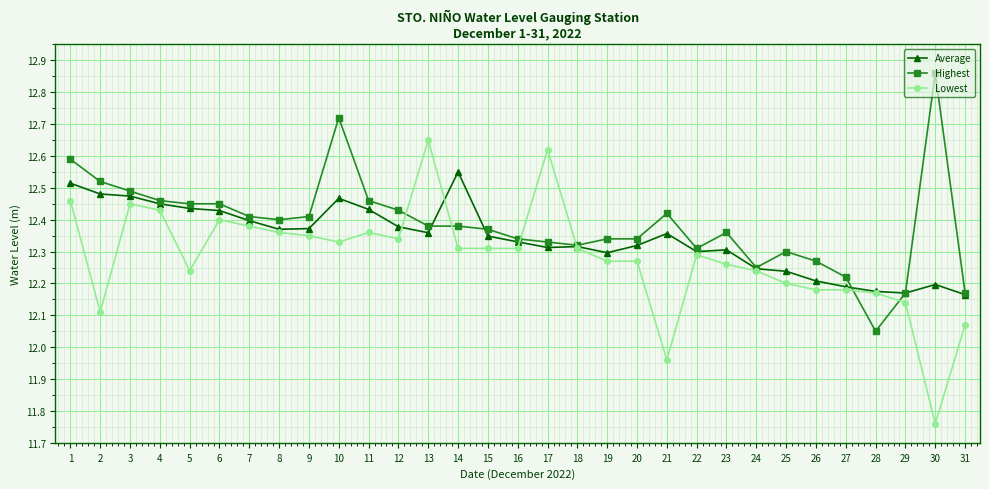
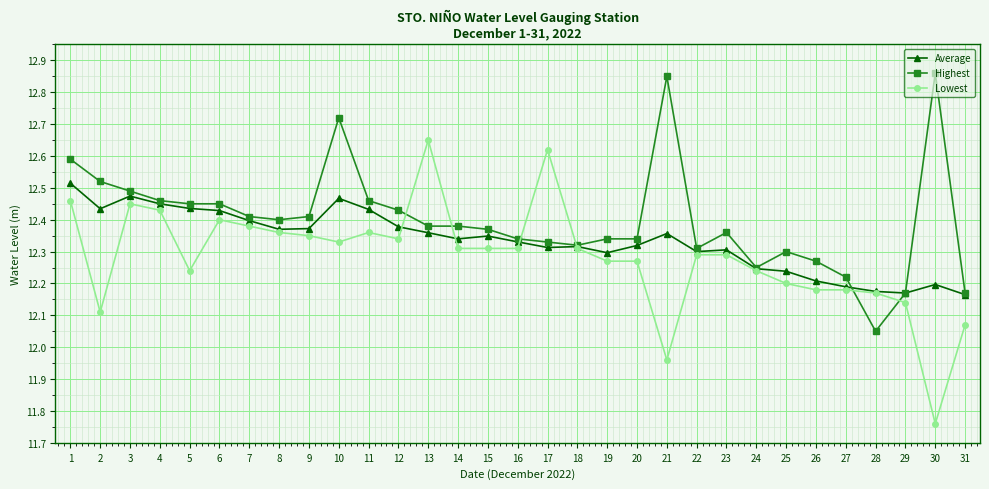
Average, 2: 12.48 -> 12.43
Average, 14: 12.55 -> 12.34
Highest, 21: 12.42 -> 12.85
Lowest, 23: 12.26 -> 12.29
